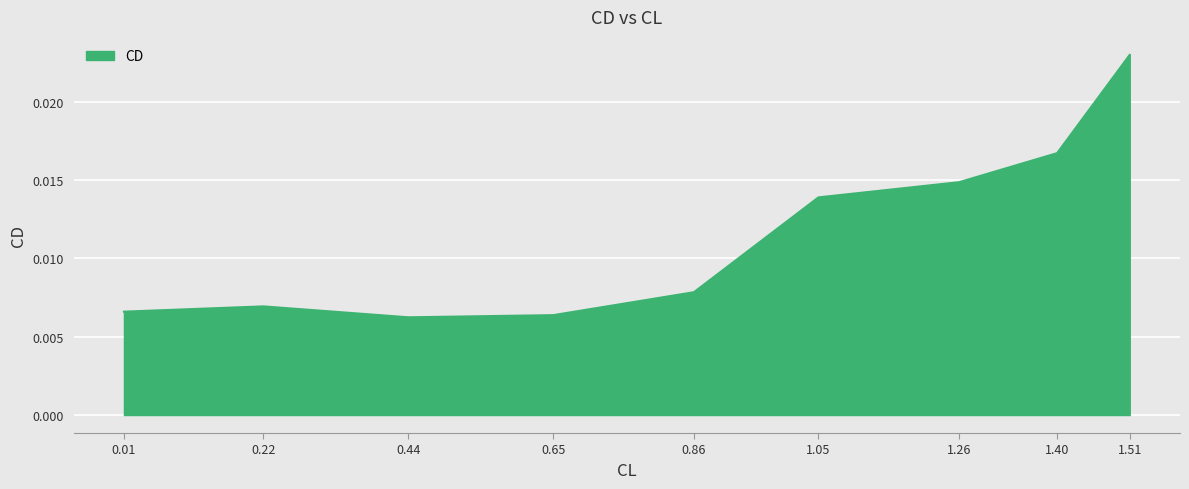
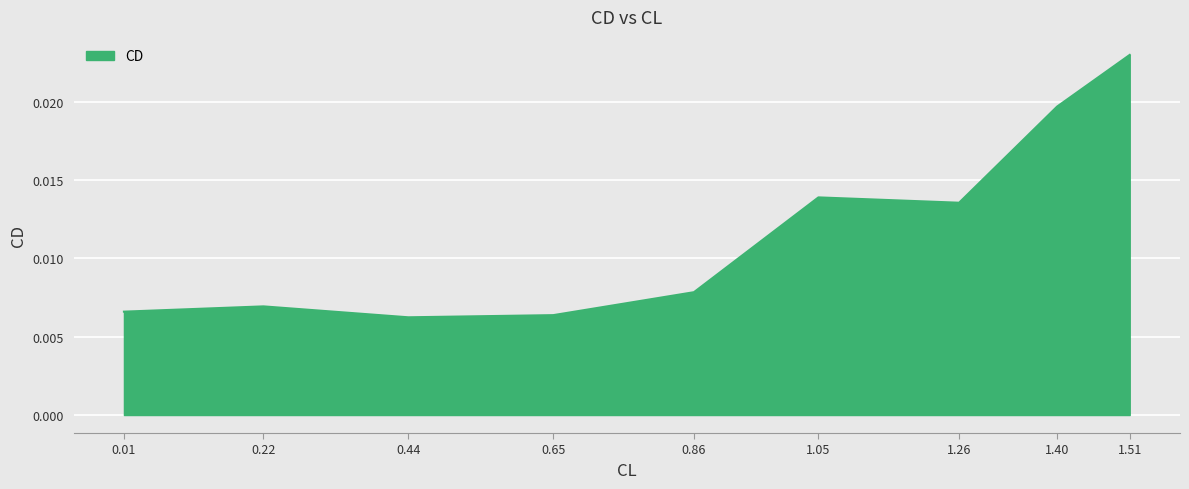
1.26: 0.0149 -> 0.0135
1.40: 0.0167 -> 0.0197
